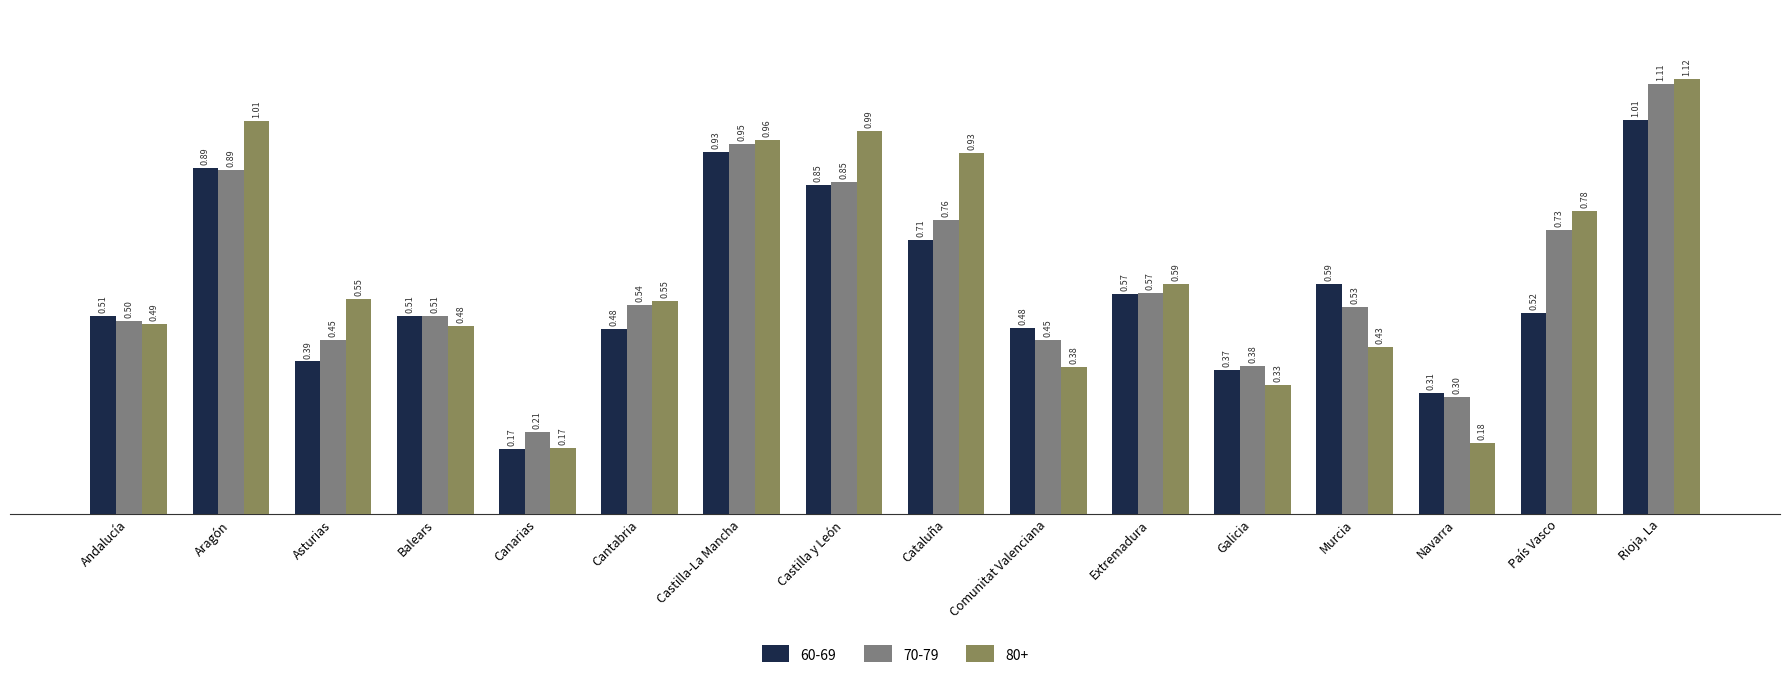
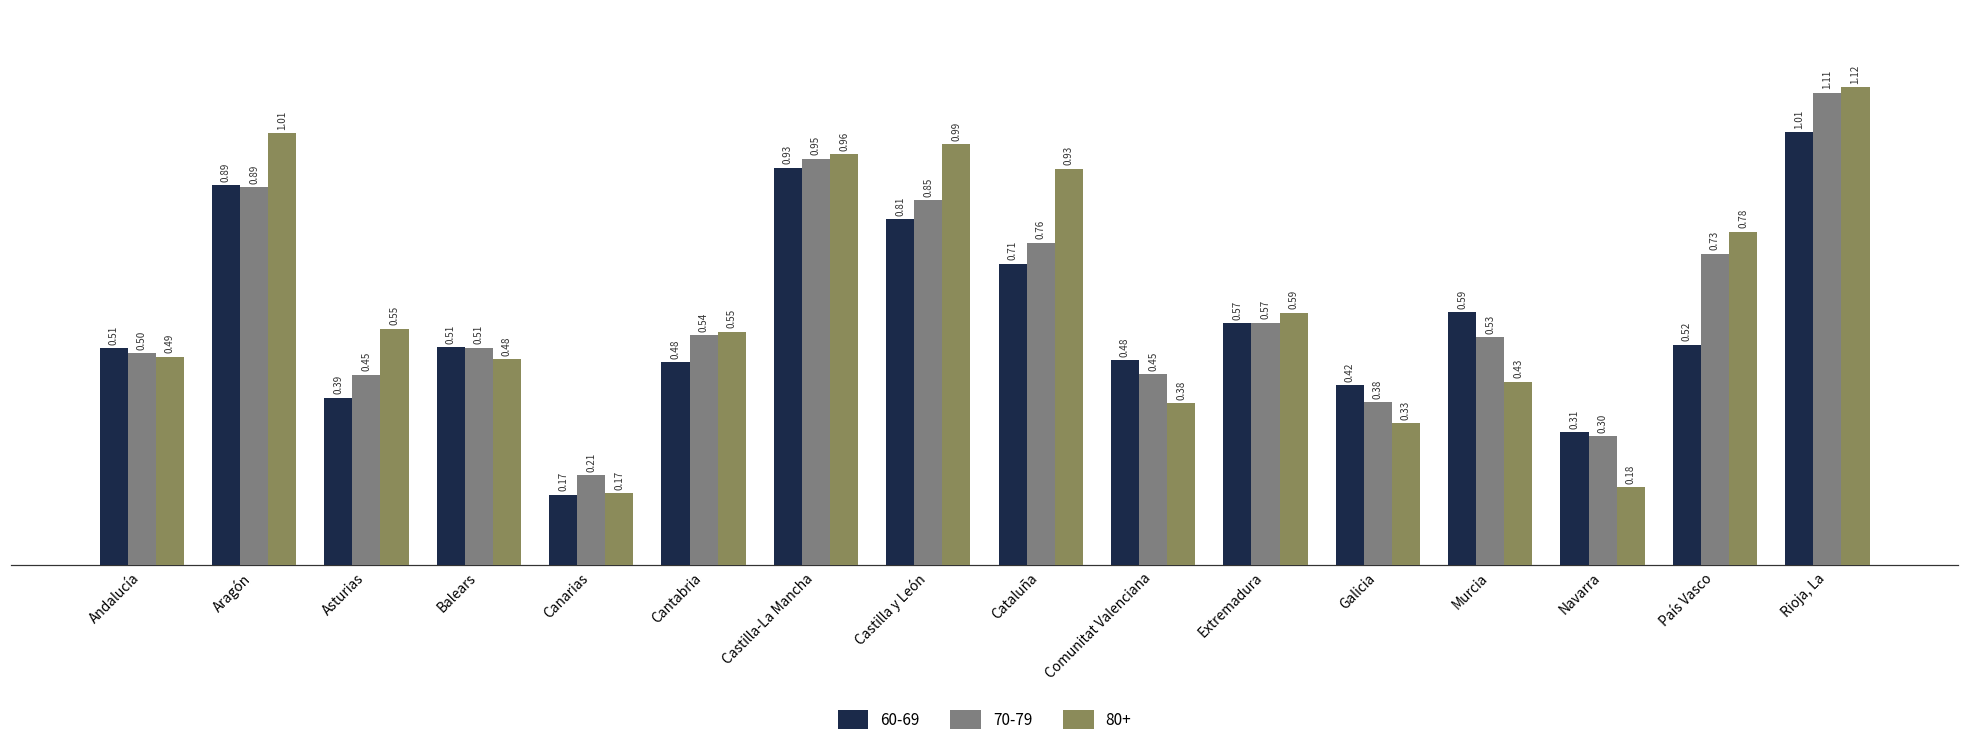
60-69, Castilla y León: 0.85 -> 0.81
60-69, Galicia: 0.37 -> 0.42
